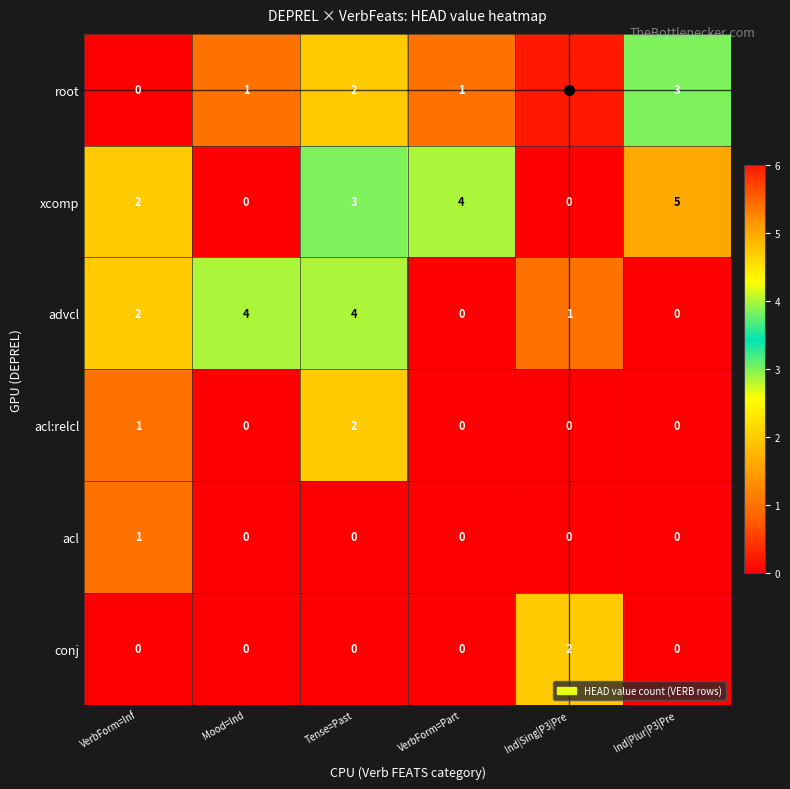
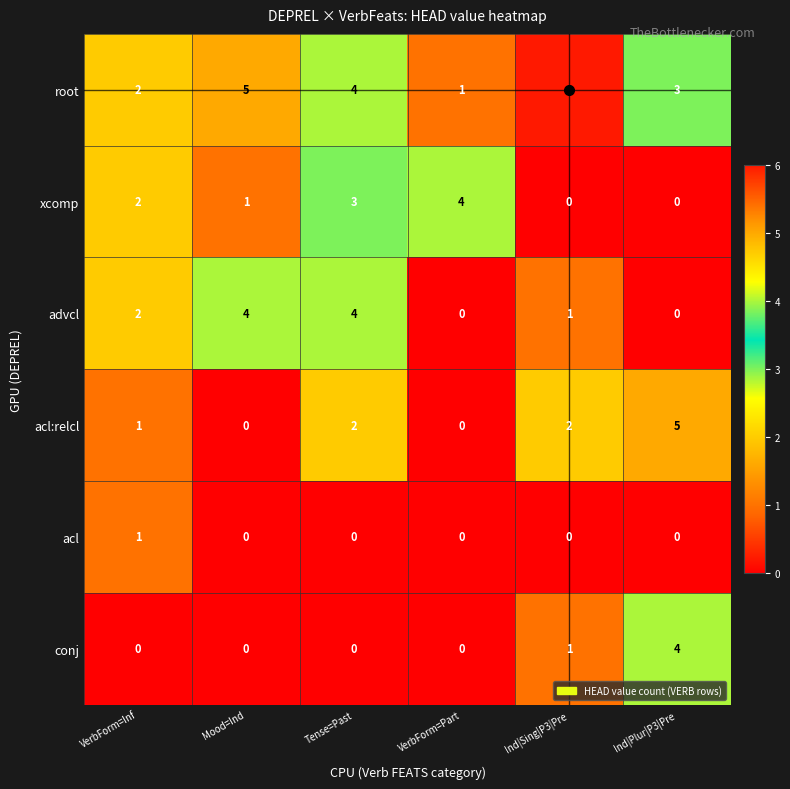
root, VerbForm=Inf: 0 -> 2
root, Mood=Ind: 1 -> 5
root, Tense=Past: 2 -> 4
xcomp, Mood=Ind: 0 -> 1
xcomp, Ind|Plur|P3|Pre: 5 -> 0
acl:relcl, Ind|Sing|P3|Pre: 0 -> 2
acl:relcl, Ind|Plur|P3|Pre: 0 -> 5
conj, Ind|Sing|P3|Pre: 2 -> 1
conj, Ind|Plur|P3|Pre: 0 -> 4
